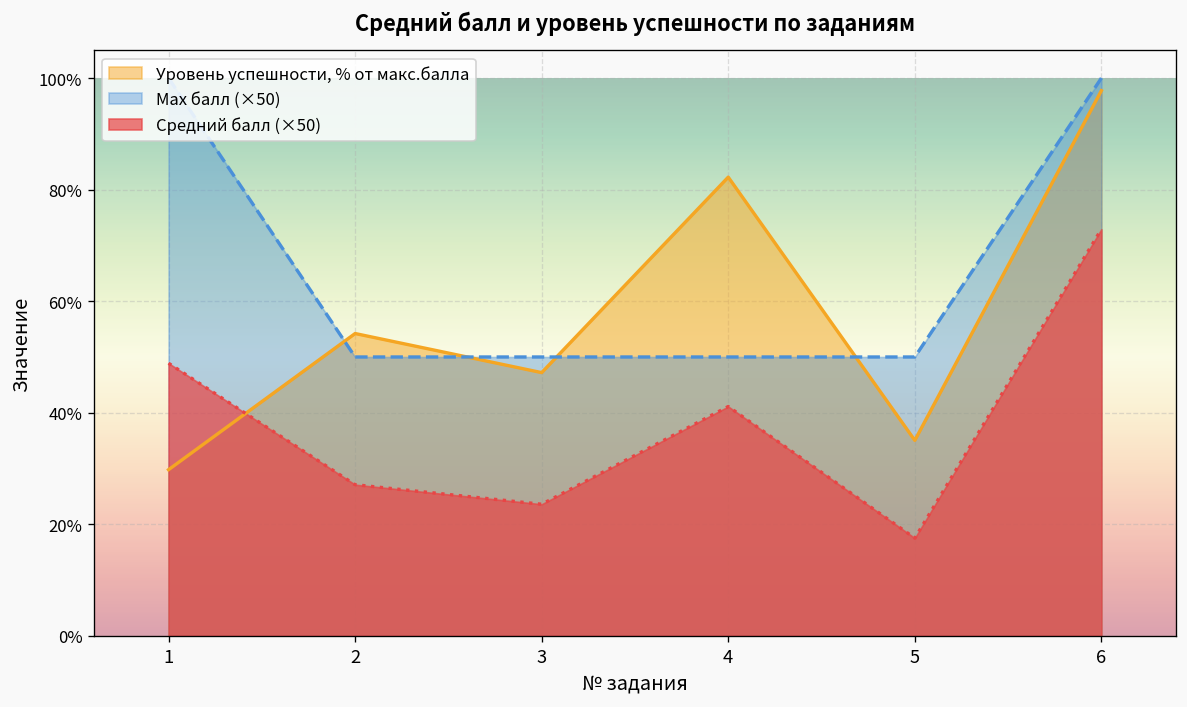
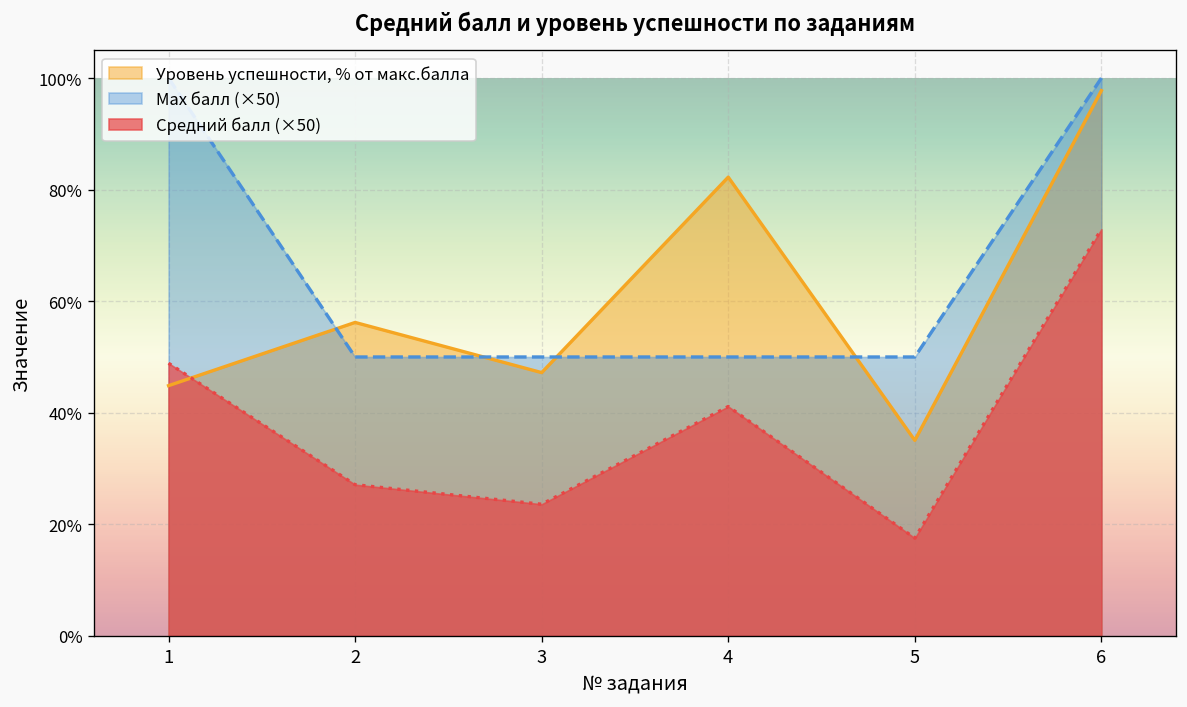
Уровень успешности, % от макс.балла, 1: 30% -> 45%
Уровень успешности, % от макс.балла, 2: 54% -> 56%
